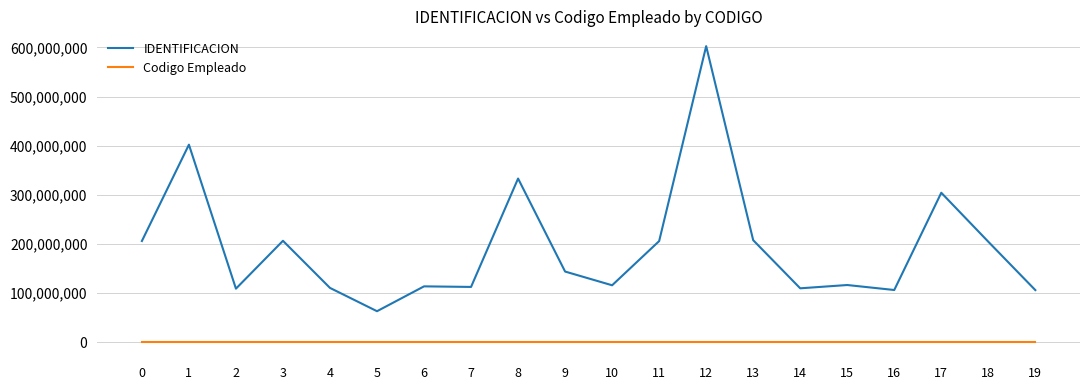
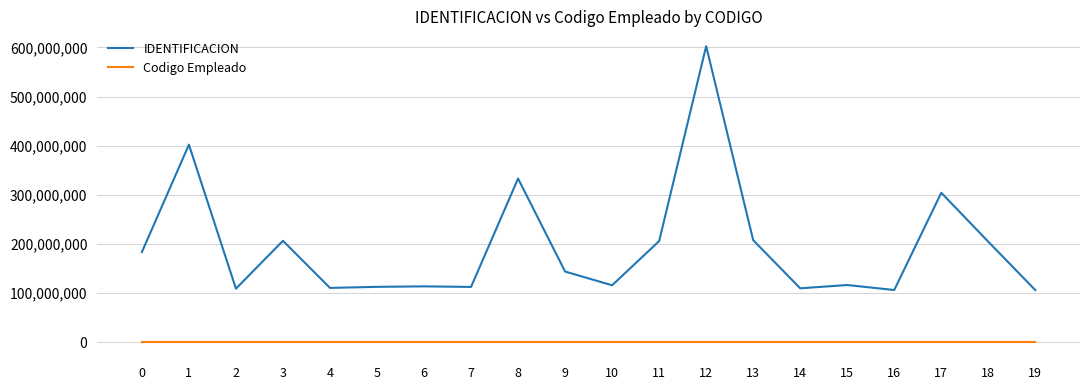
IDENTIFICACION, 0: 210,000,000 -> 180,000,000
IDENTIFICACION, 5: 60,000,000 -> 110,000,000
